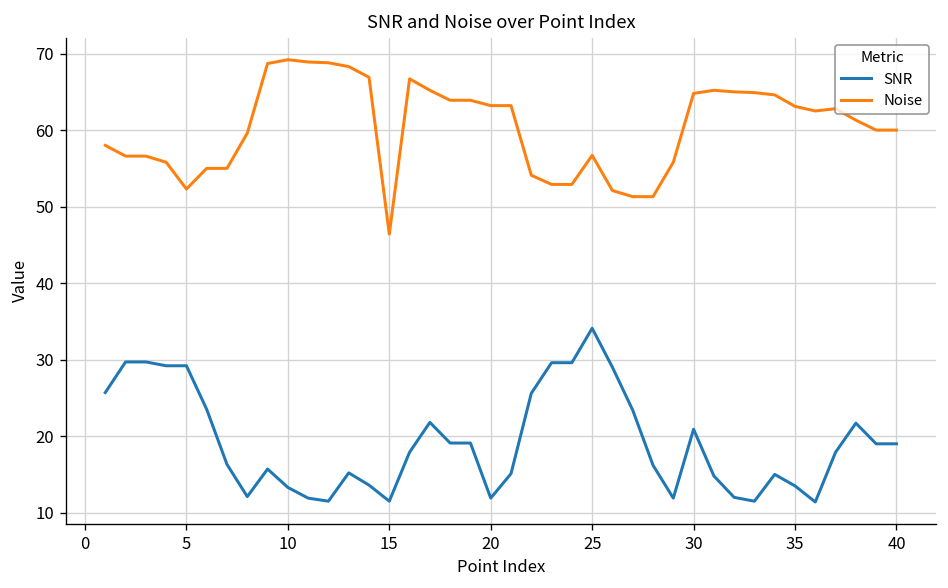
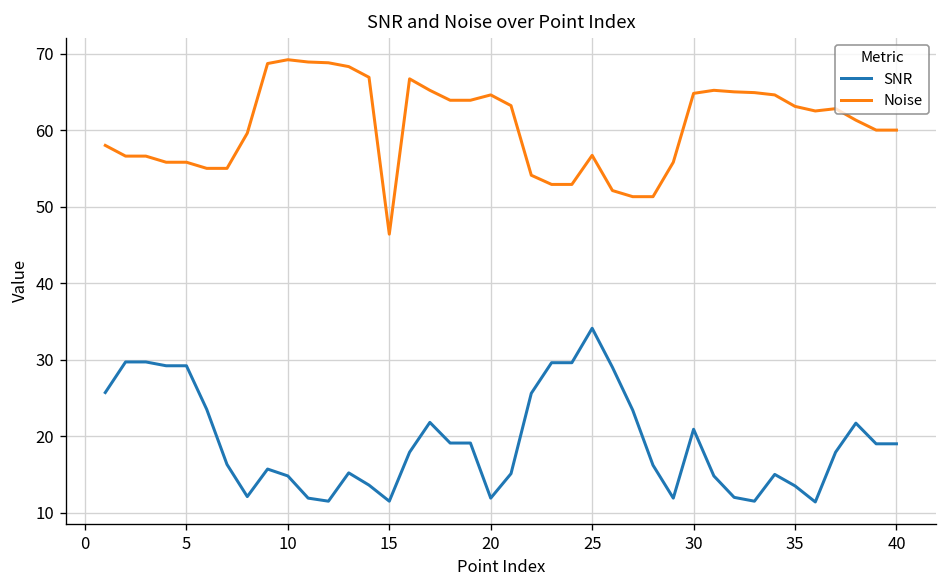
Noise, 5: 52 -> 56
SNR, 10: 13 -> 15
Noise, 20: 63 -> 65
